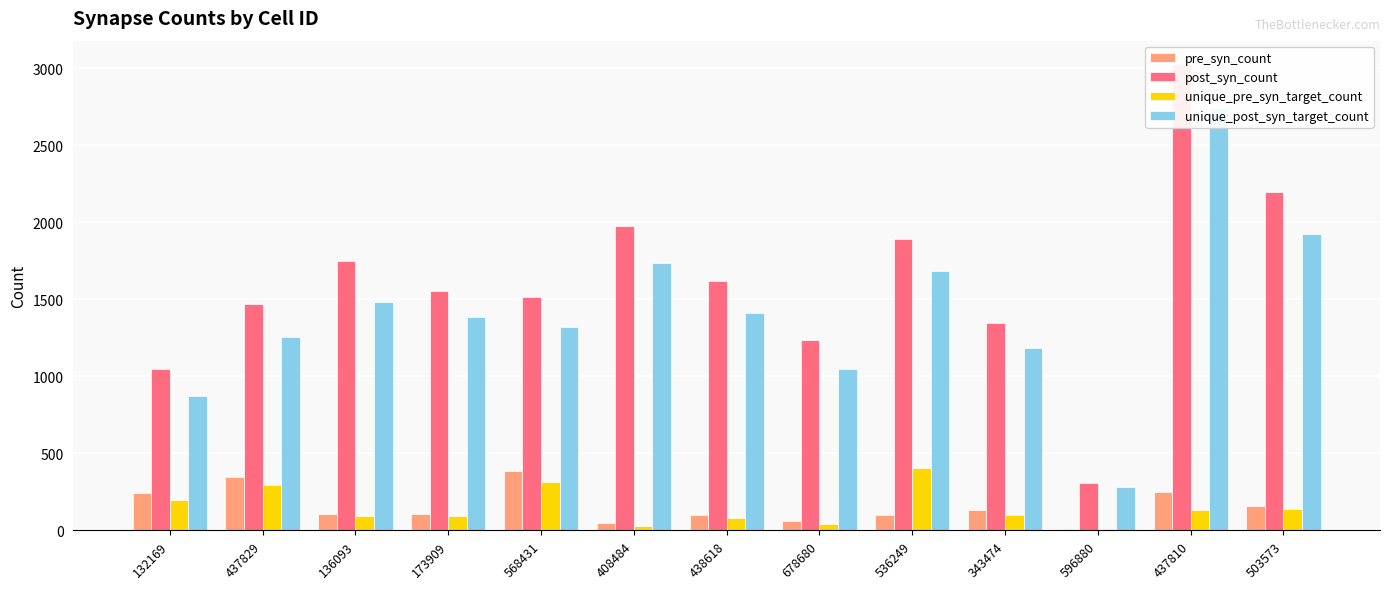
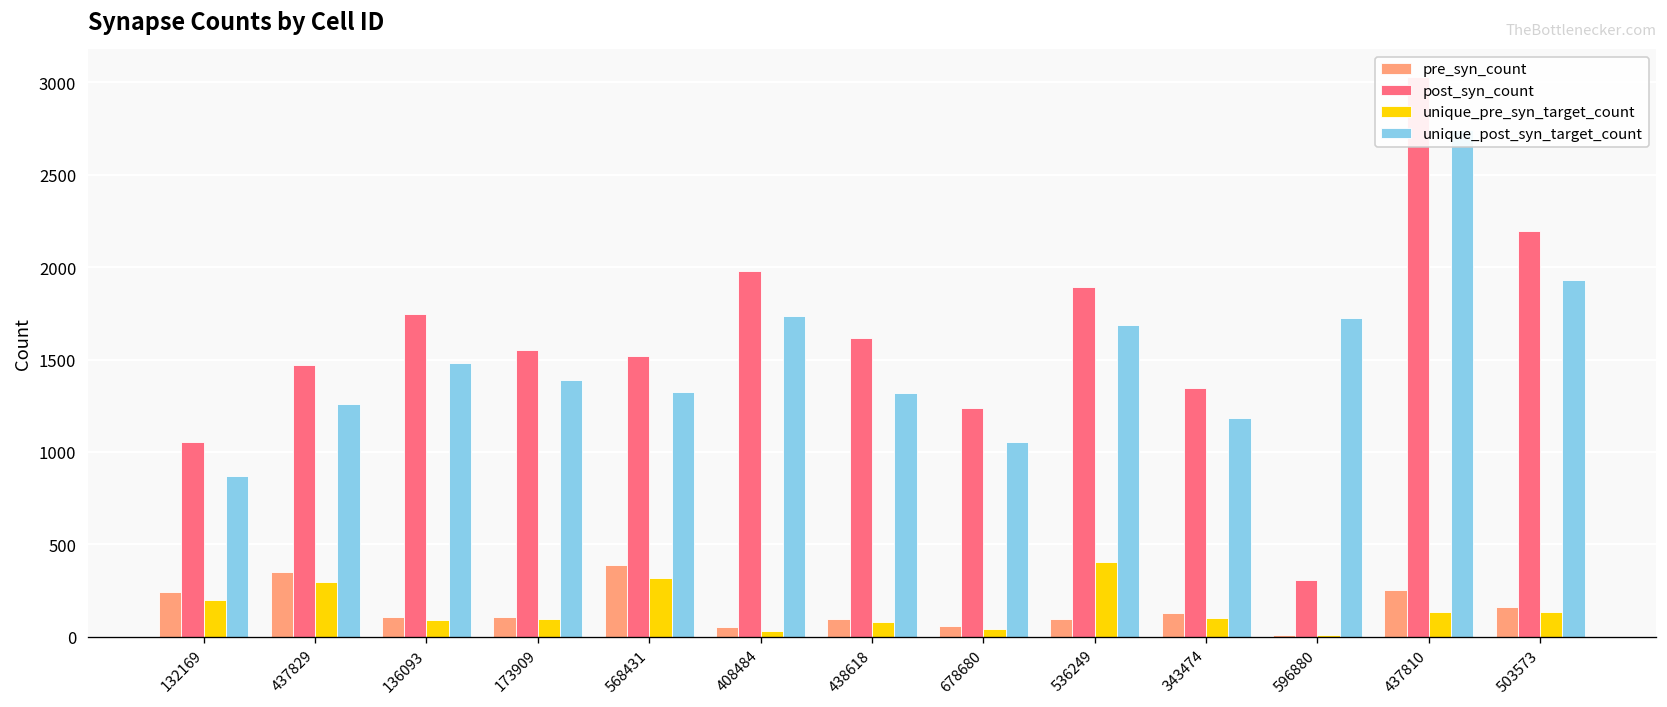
unique_post_syn_target_count, 438618: 1410 -> 1320
unique_post_syn_target_count, 596880: 280 -> 1720
